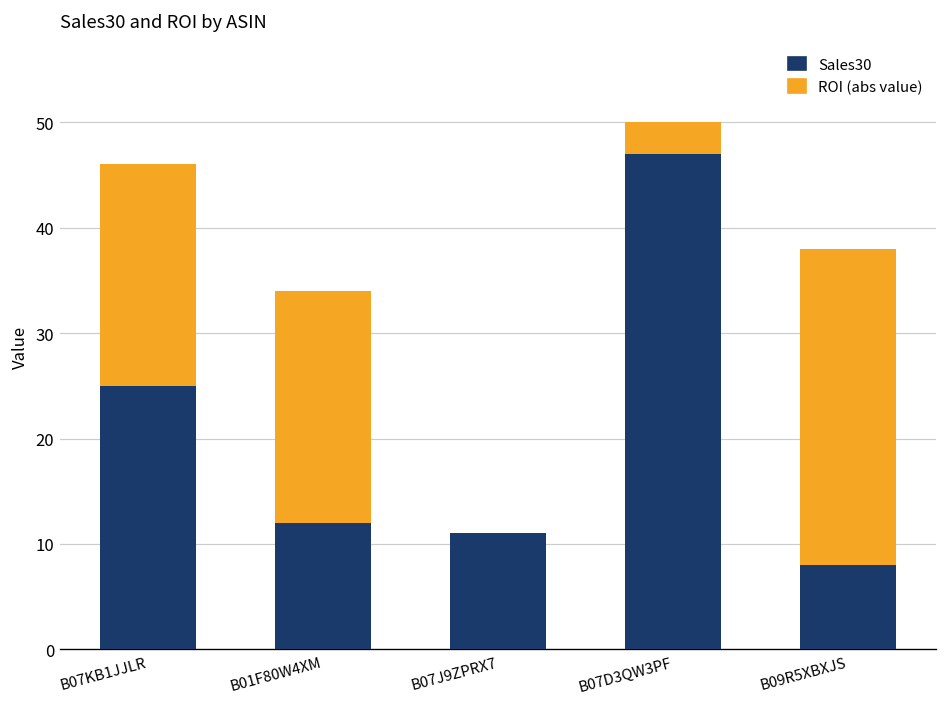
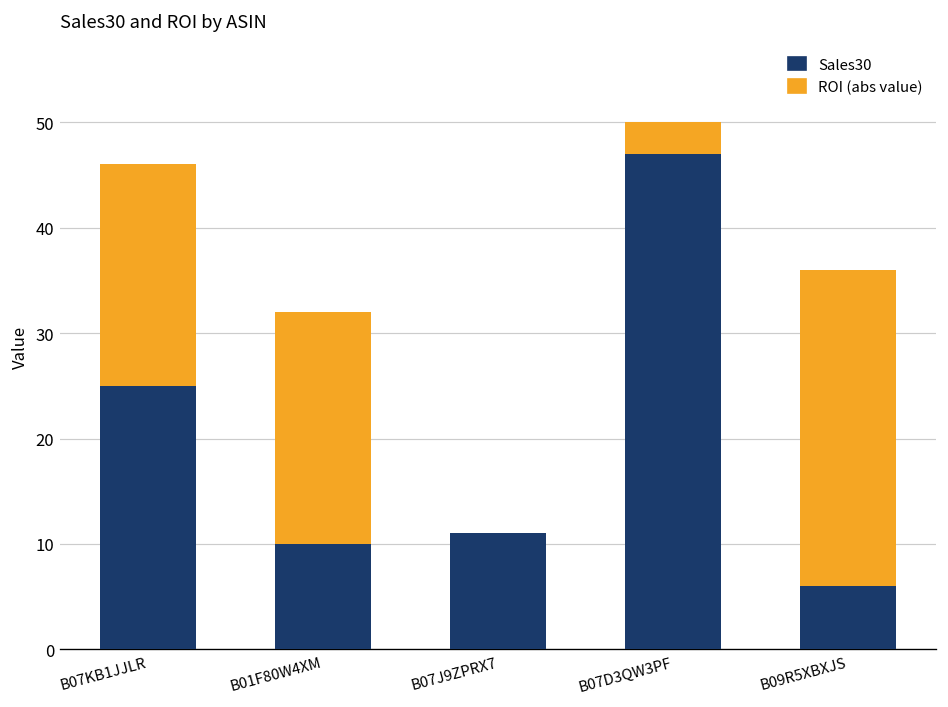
Sales30, B01F80W4XM: 12 -> 10
Sales30, B09R5XBXJS: 8 -> 6
